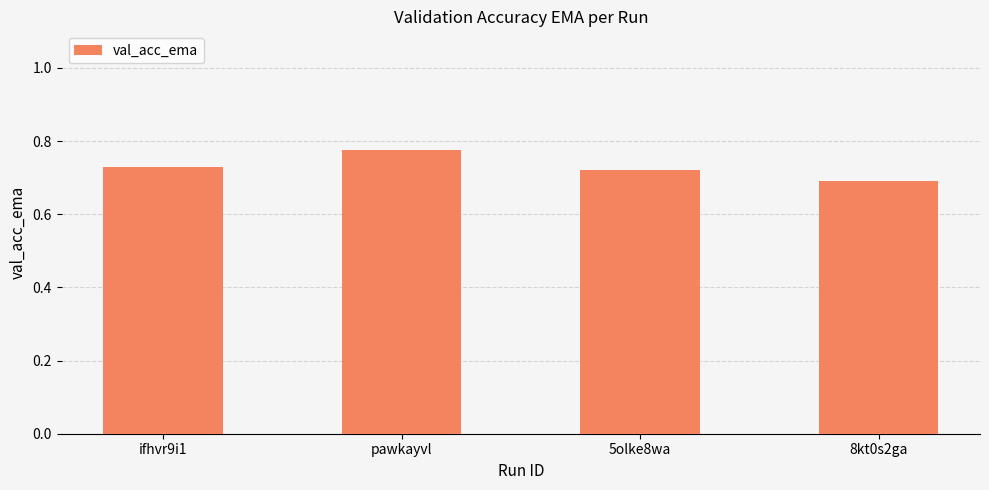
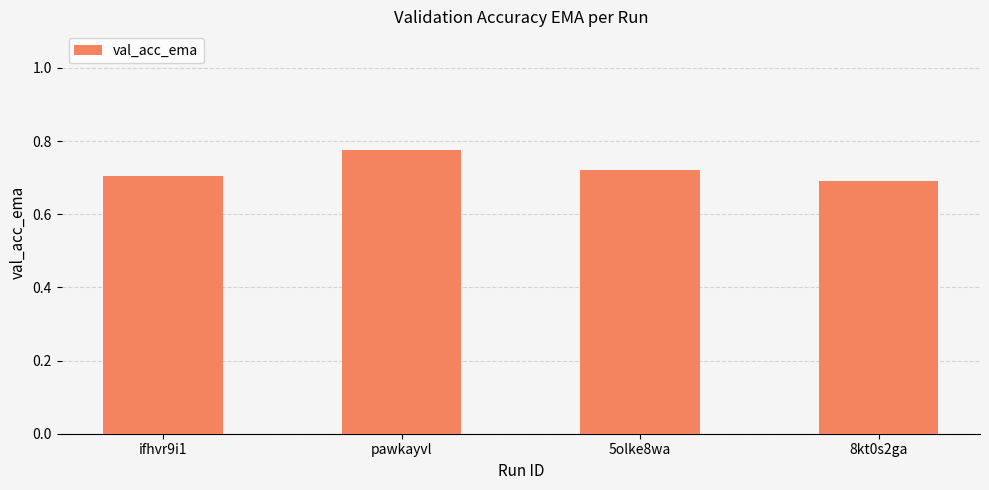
ifhvr9i1: 0.73 -> 0.70
